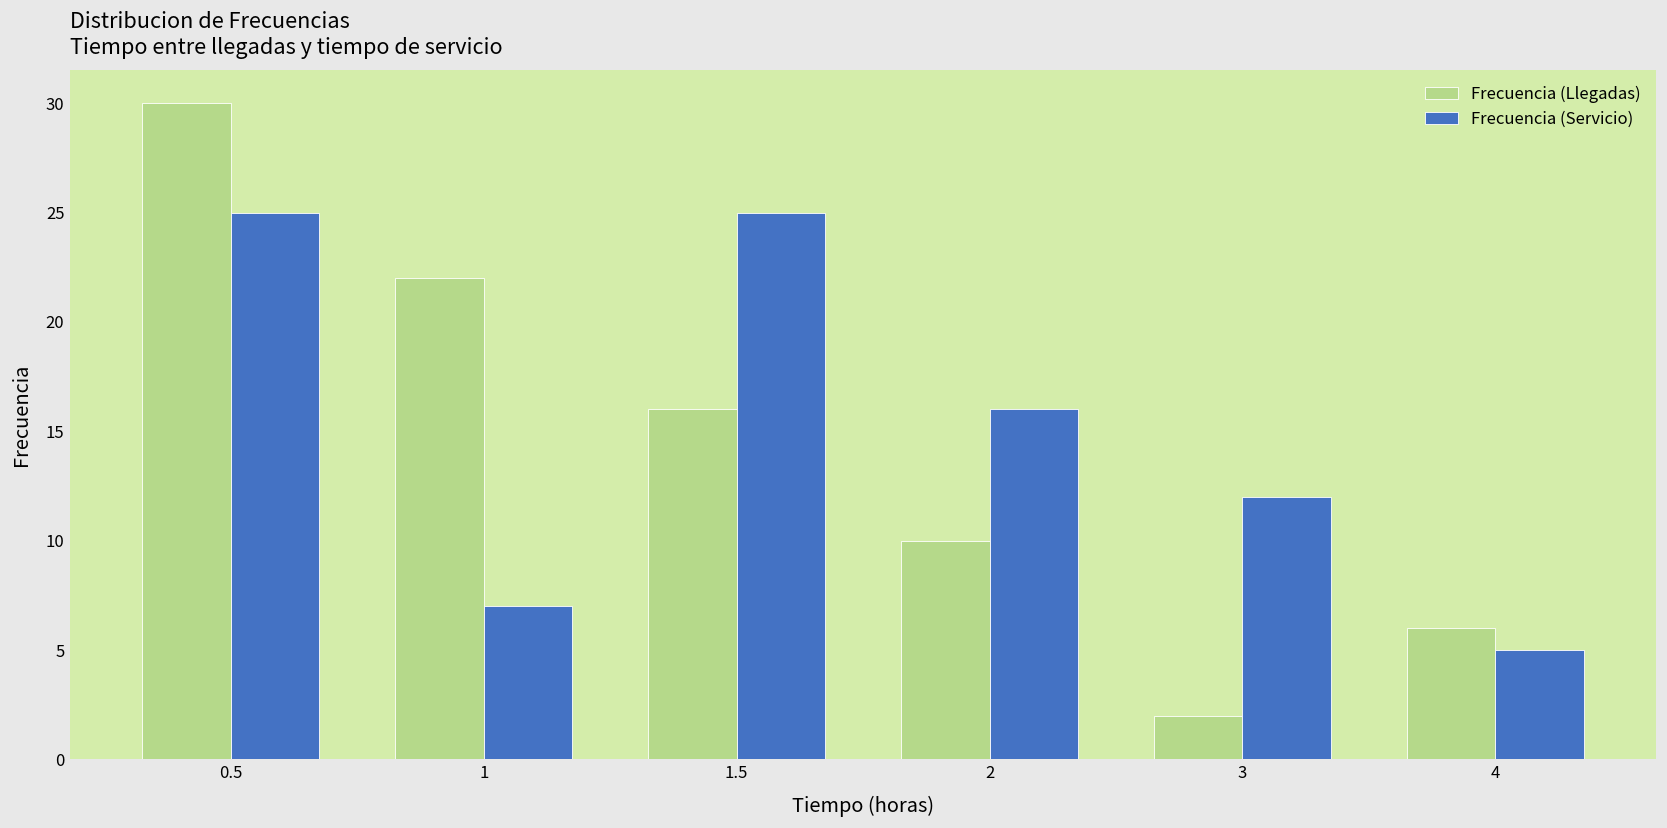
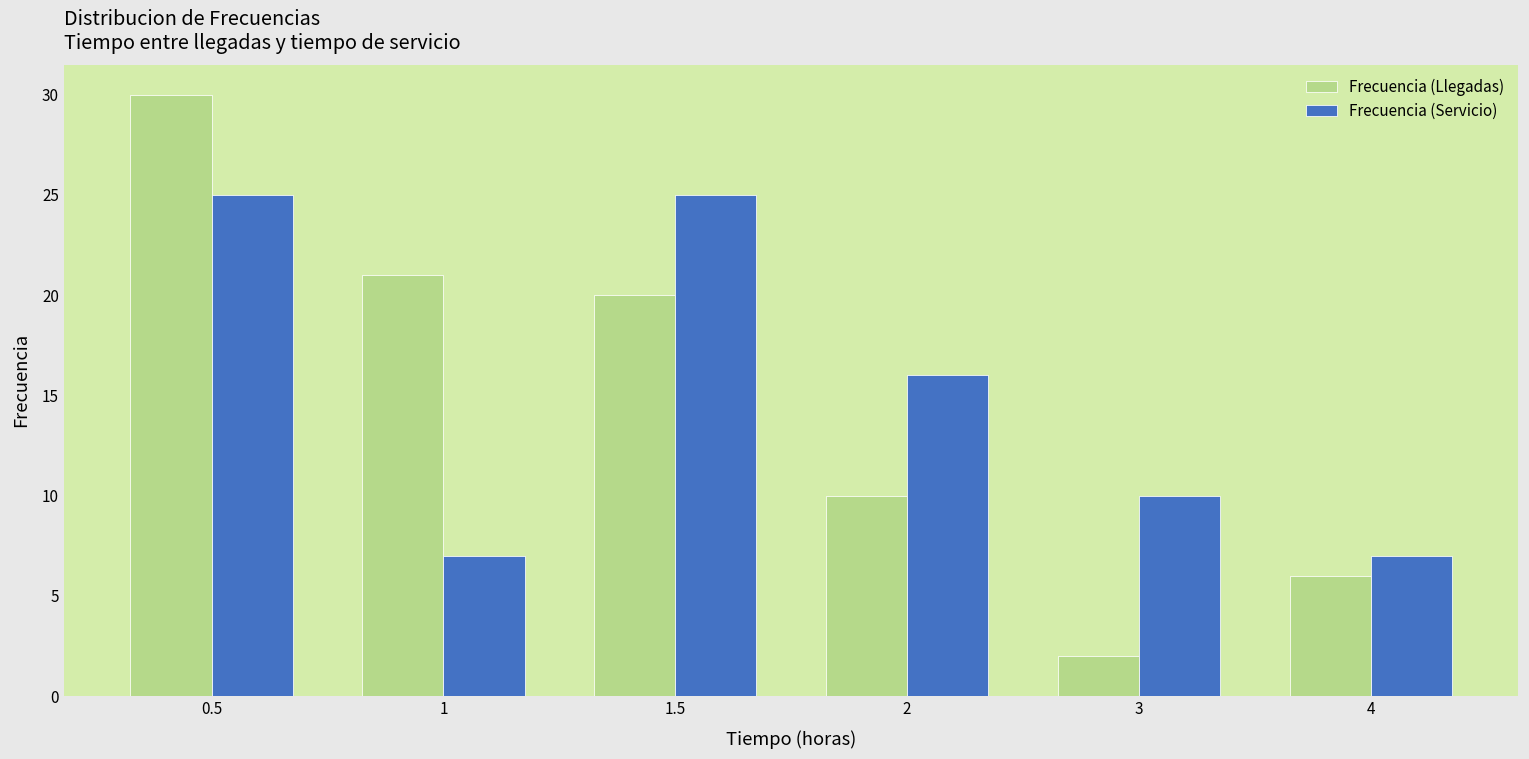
Frecuencia (Llegadas), 1: 22 -> 21
Frecuencia (Llegadas), 1.5: 16 -> 20
Frecuencia (Servicio), 3: 12 -> 10
Frecuencia (Servicio), 4: 5 -> 7
